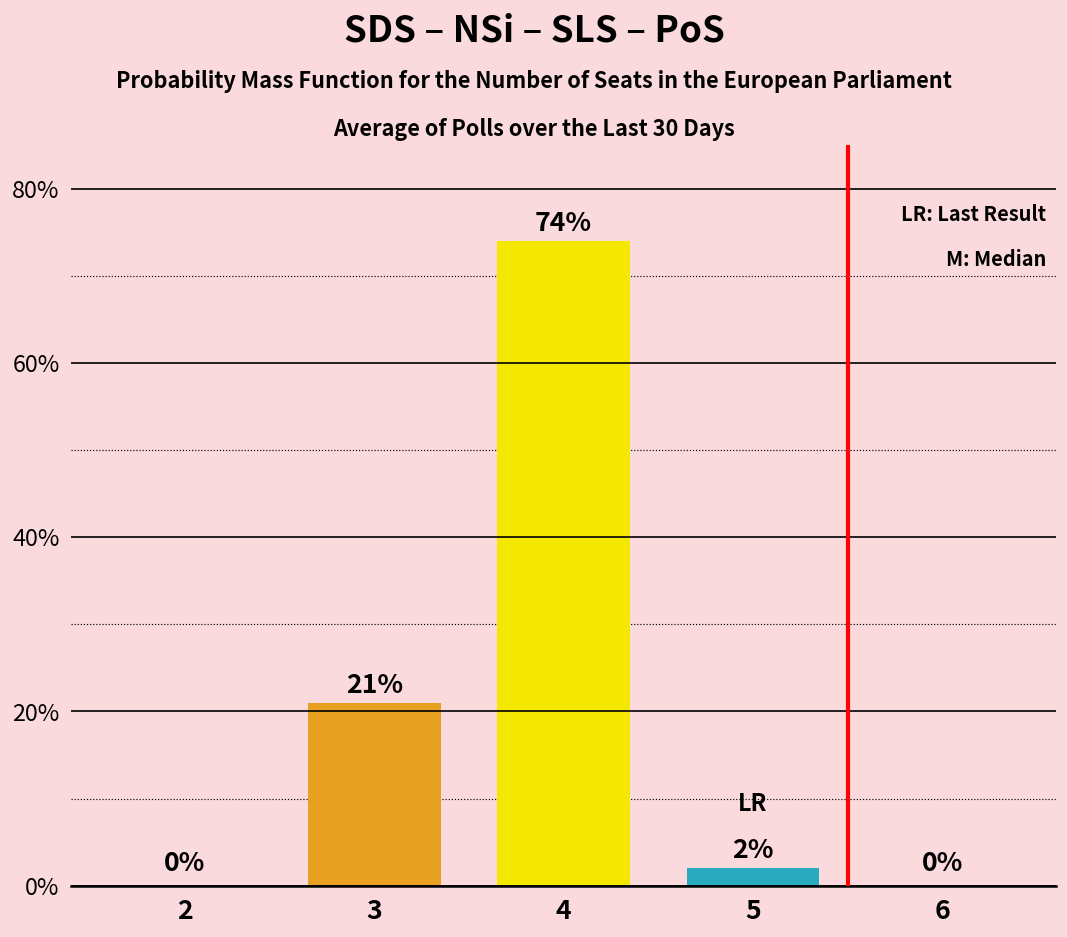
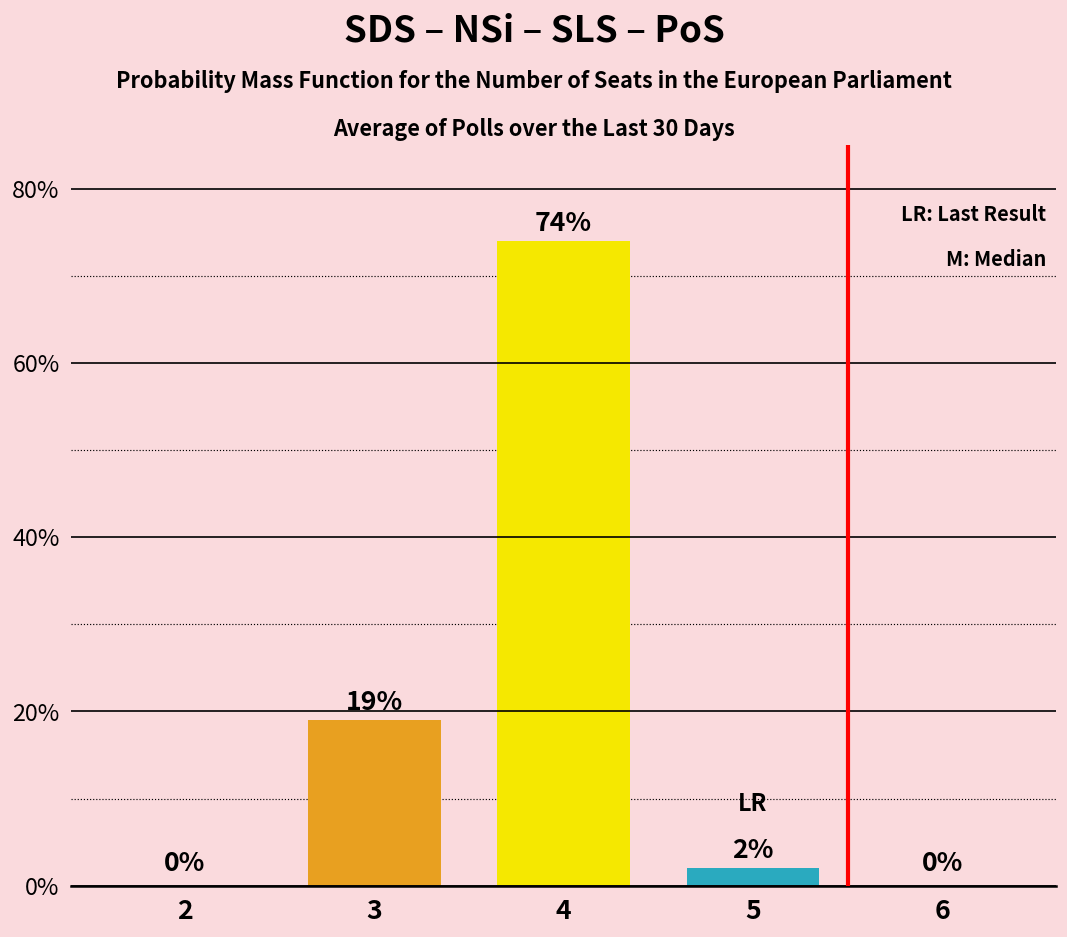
3: 21% -> 19%
